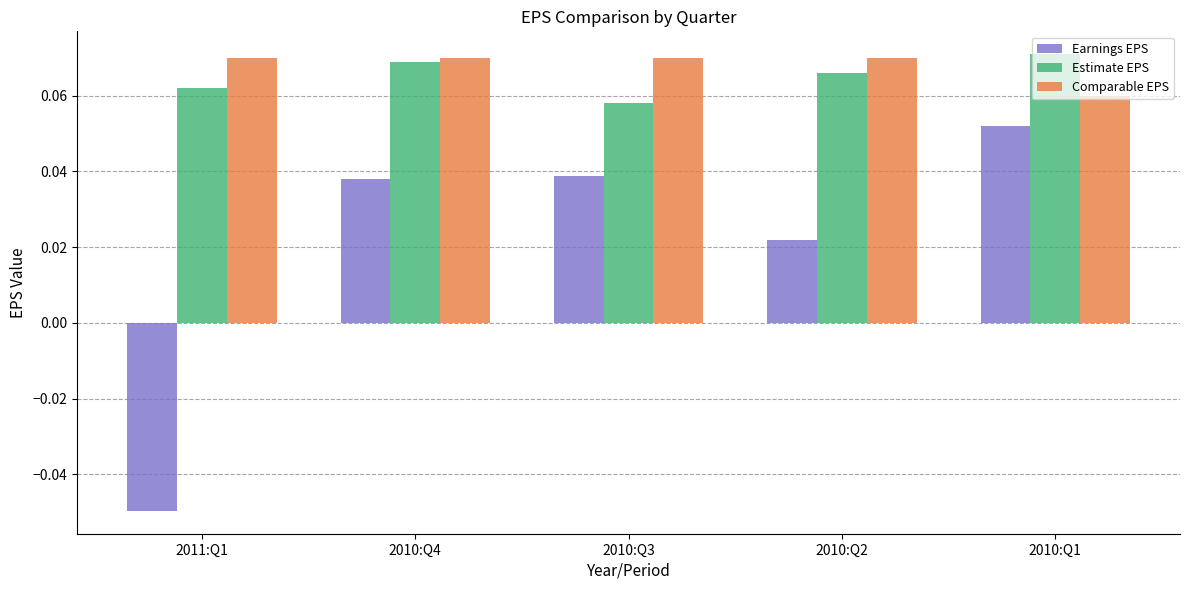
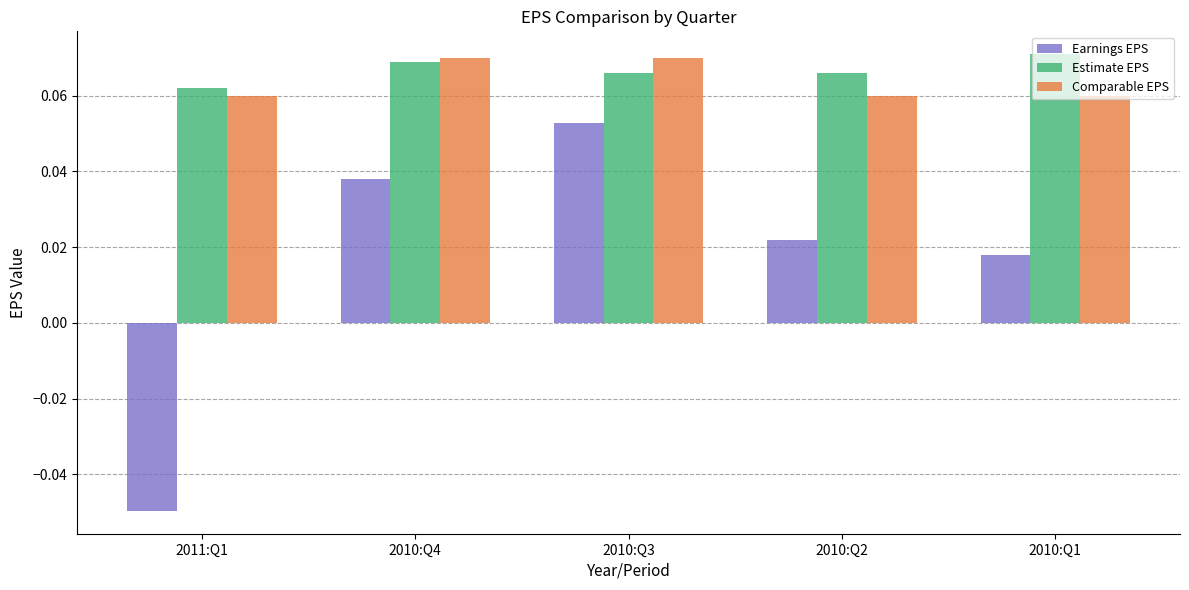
Comparable EPS, 2011:Q1: 0.07 -> 0.06
Earnings EPS, 2010:Q3: 0.039 -> 0.053
Estimate EPS, 2010:Q3: 0.058 -> 0.066
Comparable EPS, 2010:Q2: 0.07 -> 0.06
Earnings EPS, 2010:Q1: 0.052 -> 0.018
